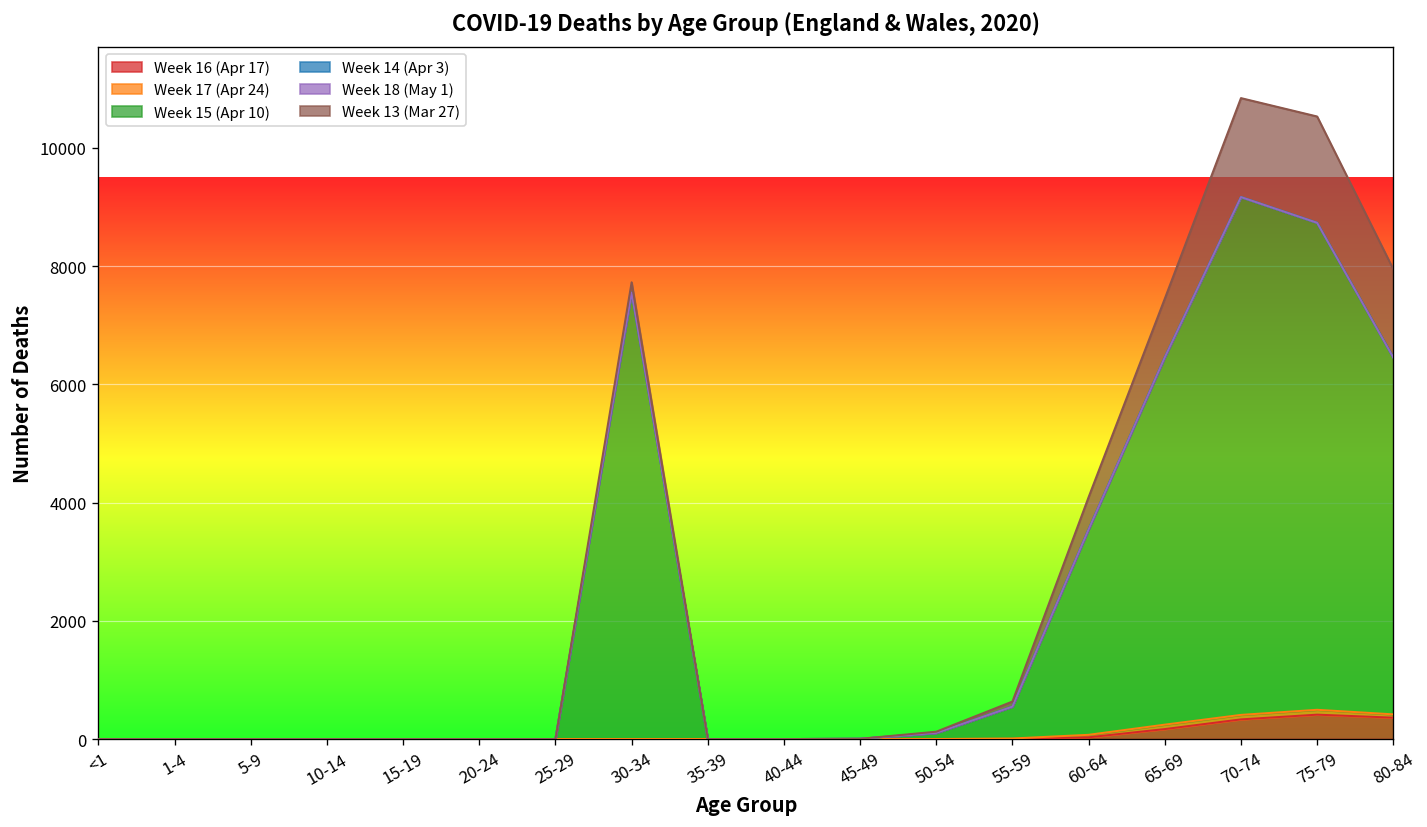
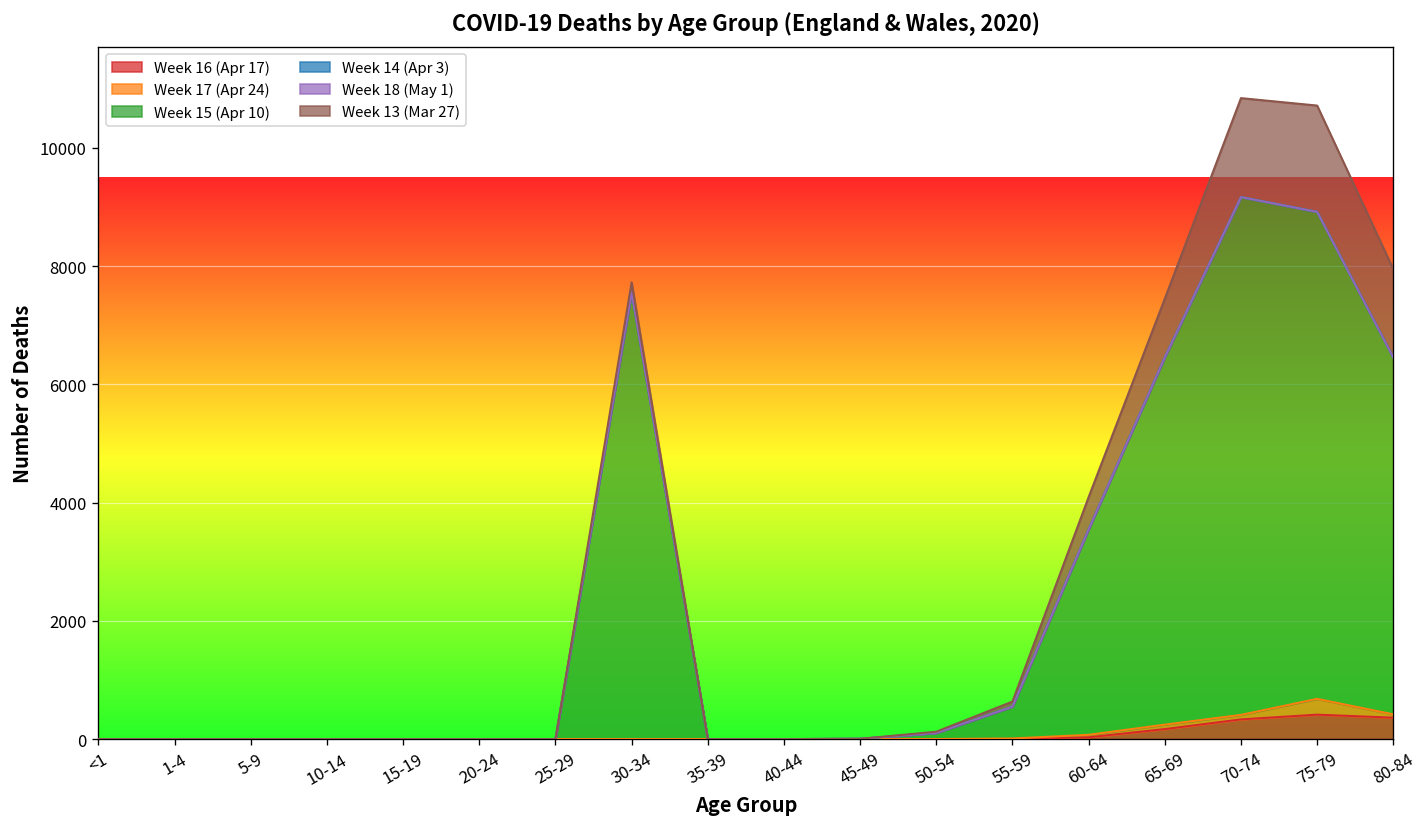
Week 17 (Apr 24), 75-79: 100 -> 300
